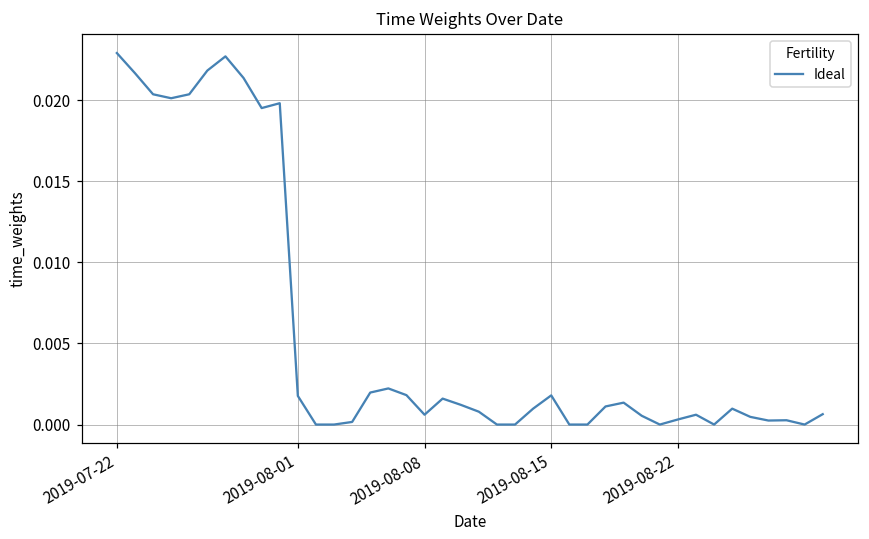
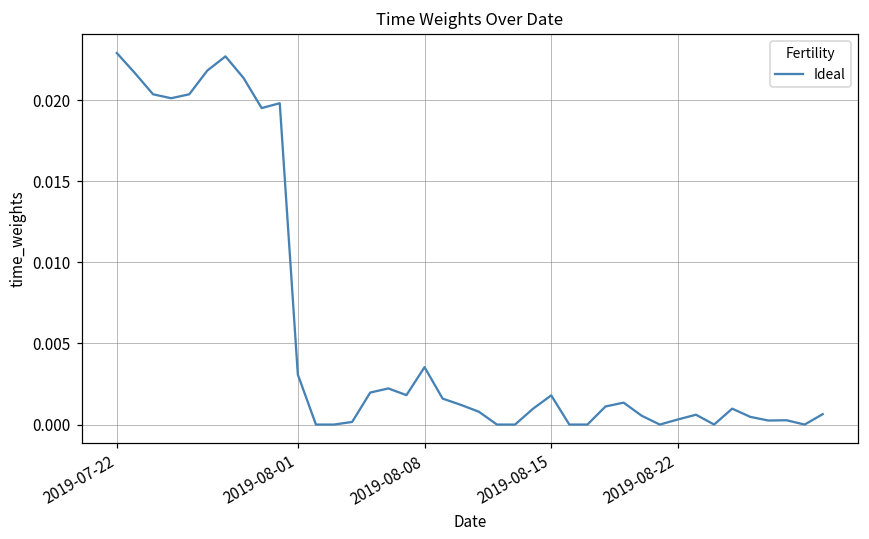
2019-08-01: 0.0018 -> 0.0031
2019-08-08: 0.0006 -> 0.0035
